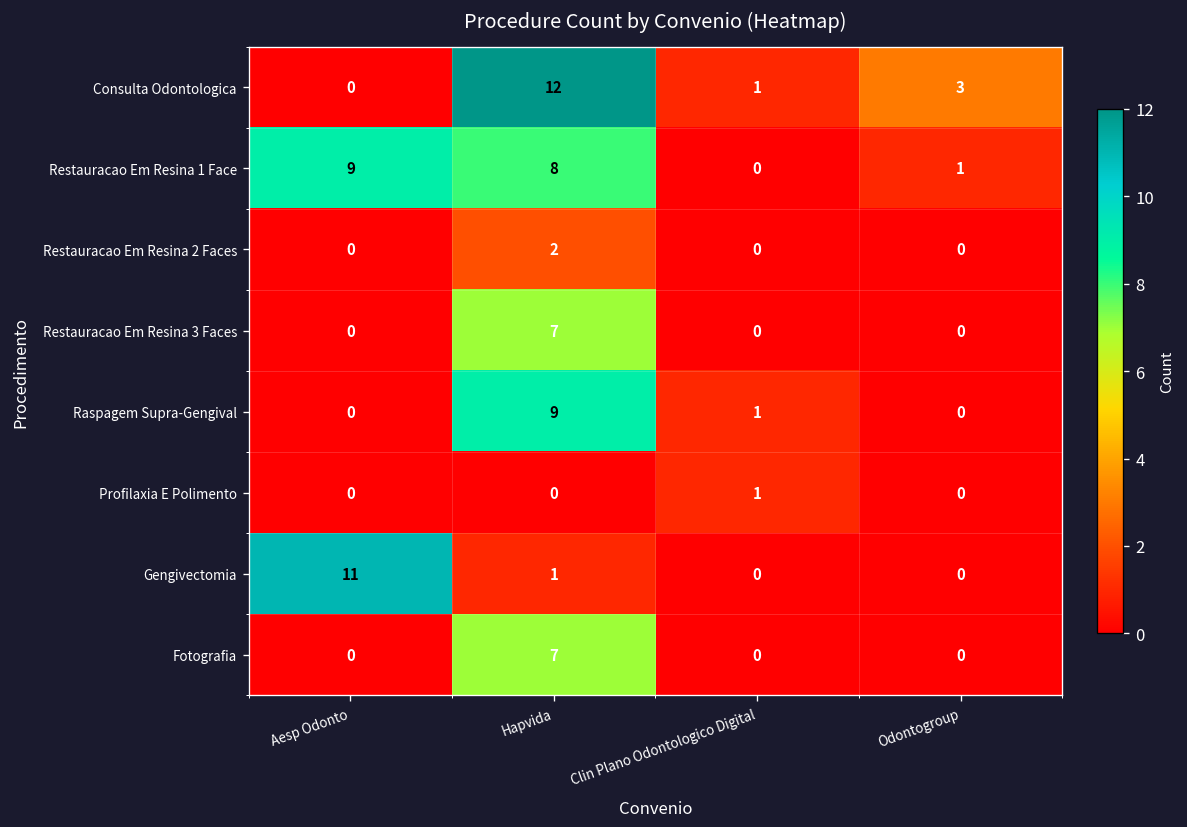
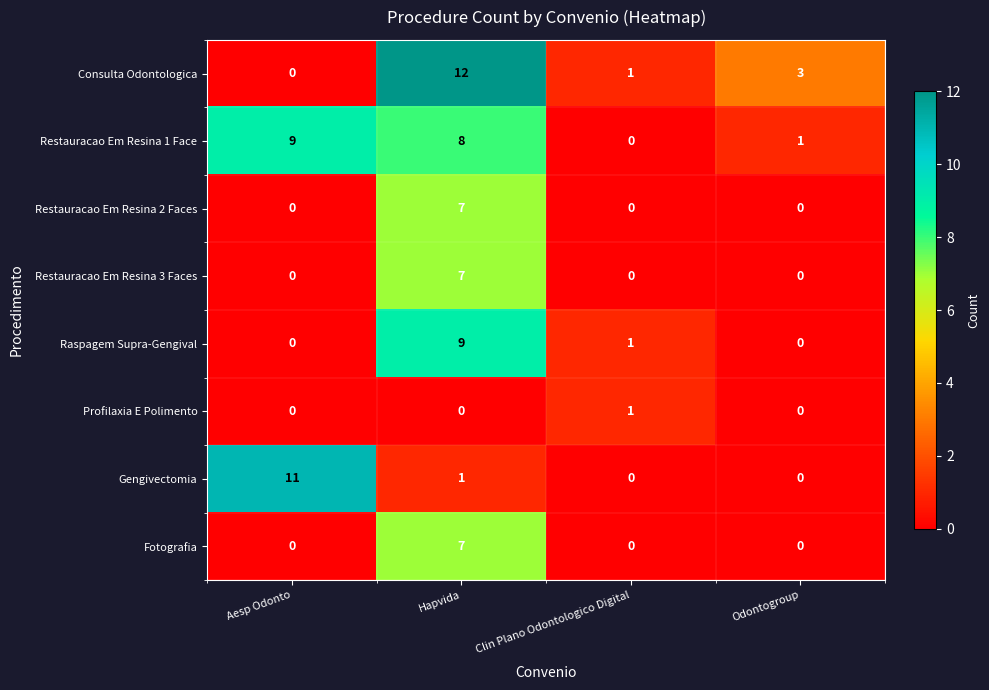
Restauracao Em Resina 2 Faces, Hapvida: 2 -> 7
